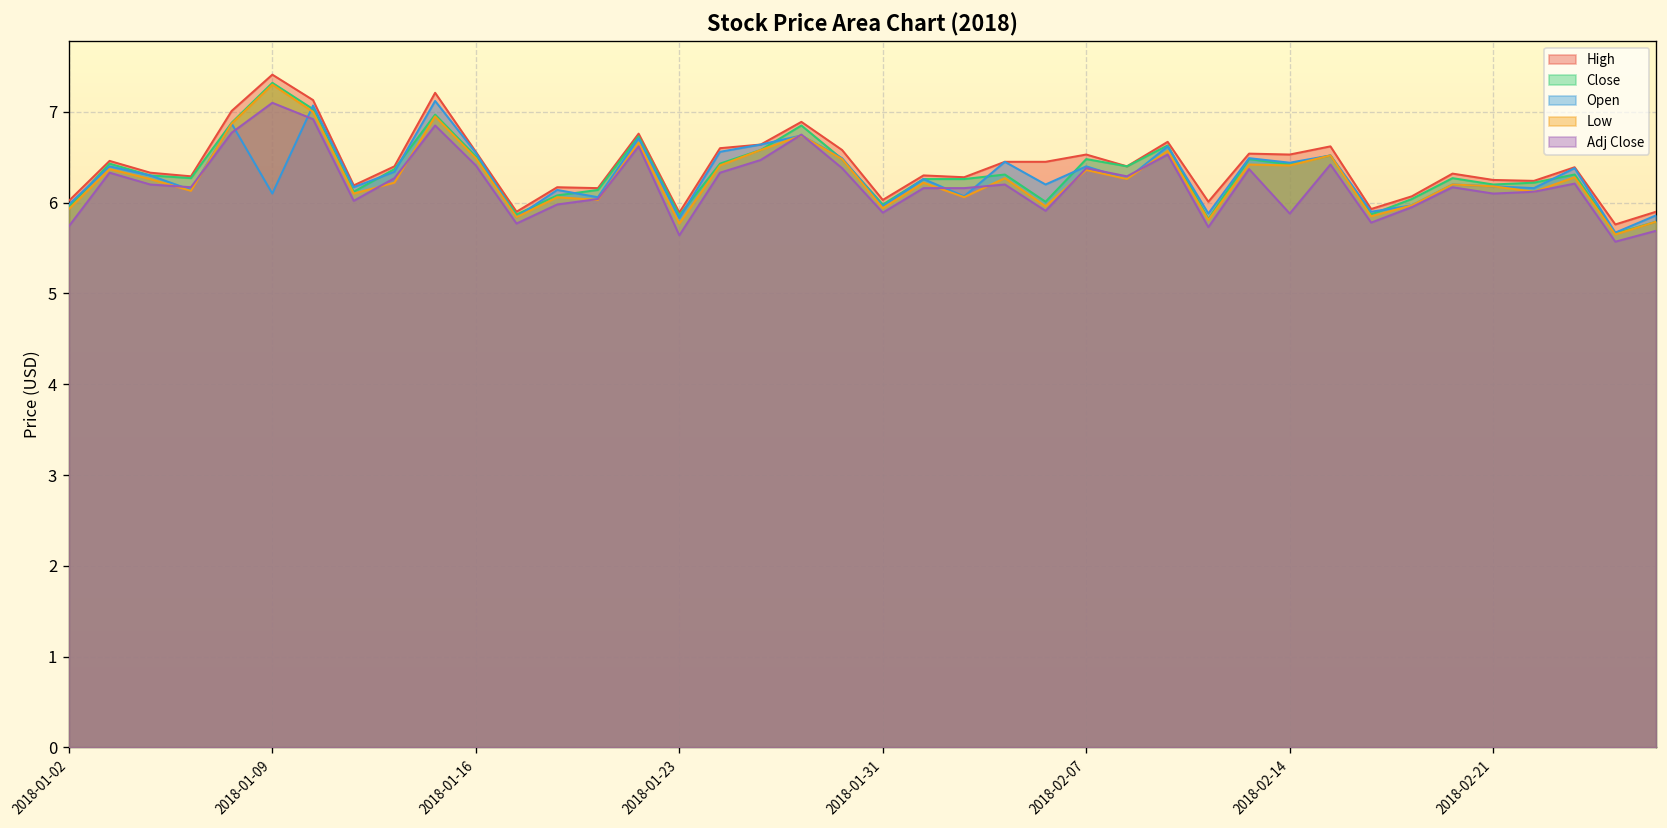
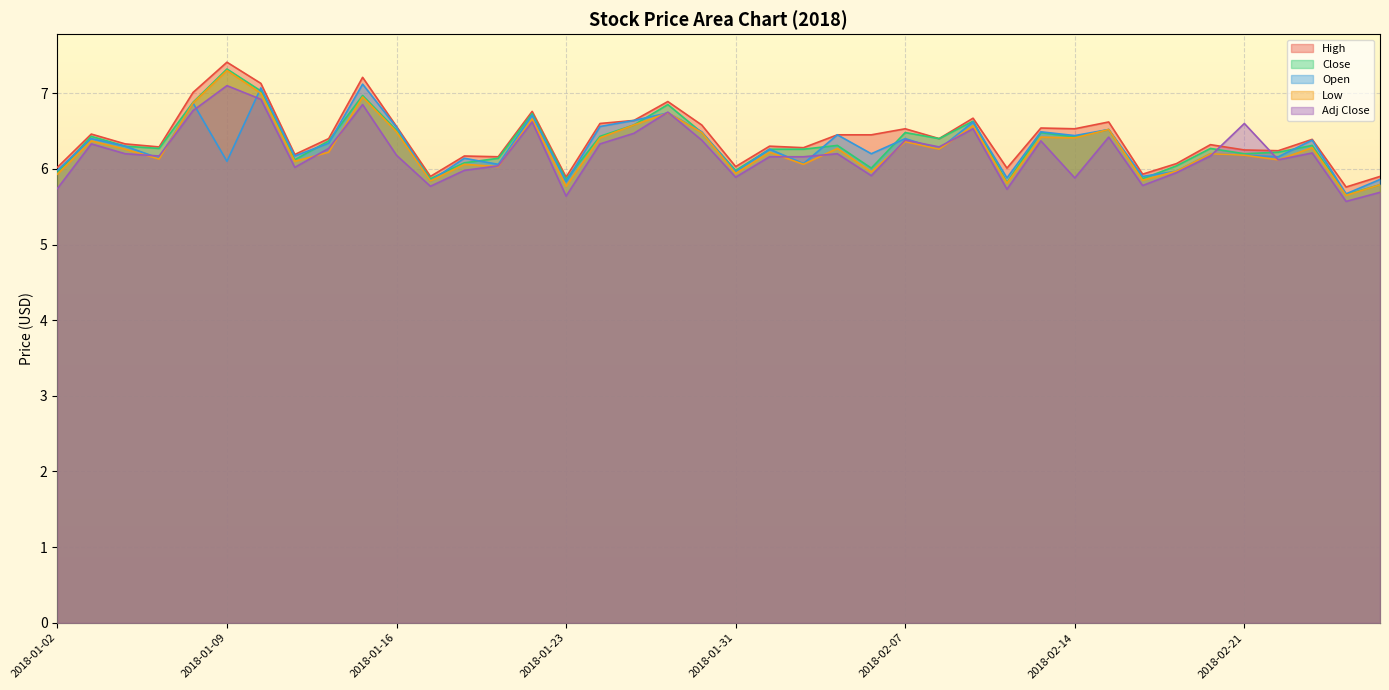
Adj Close, 2018-01-16: 6.4 -> 6.2
Adj Close, 2018-02-21: 6.1 -> 6.6
